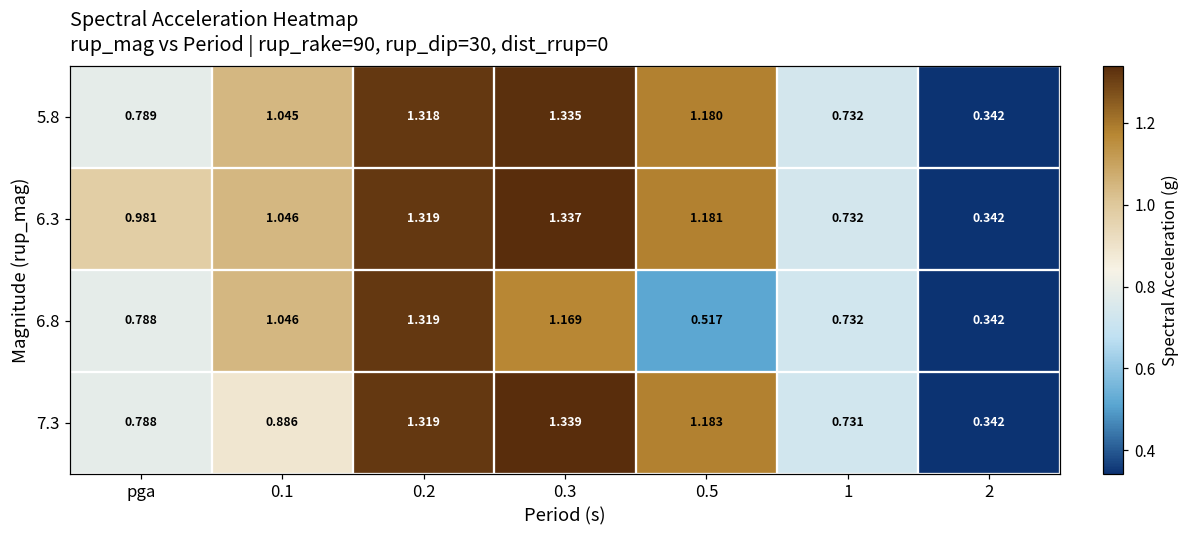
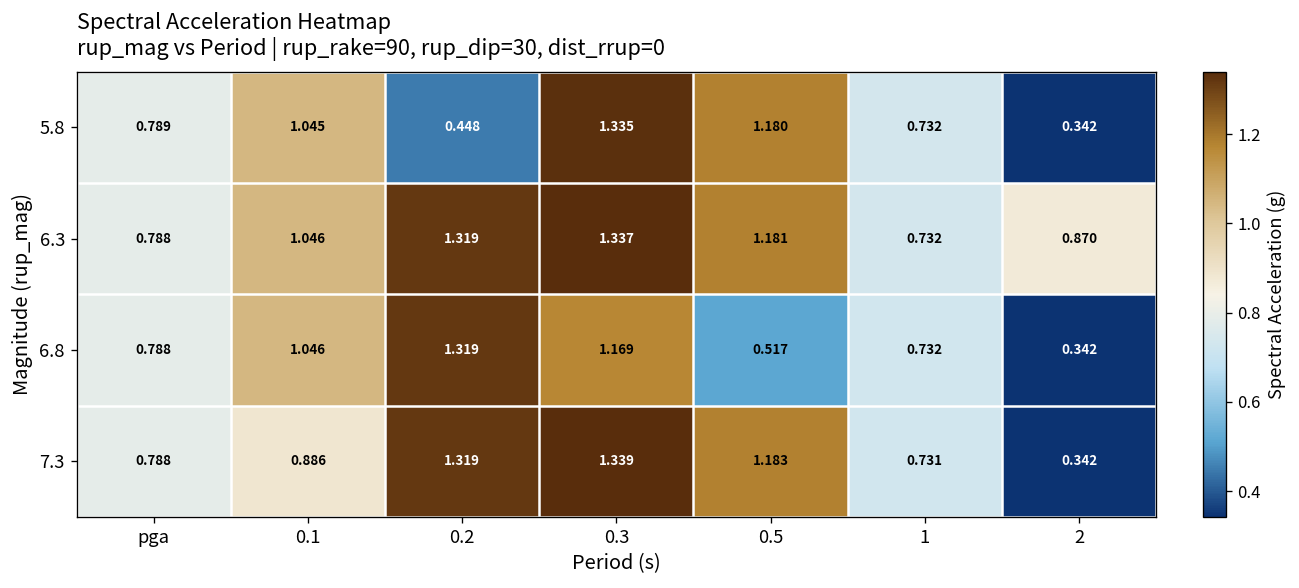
5.8, 0.2: 1.318 -> 0.448
6.3, pga: 0.981 -> 0.788
6.3, 2: 0.342 -> 0.870
